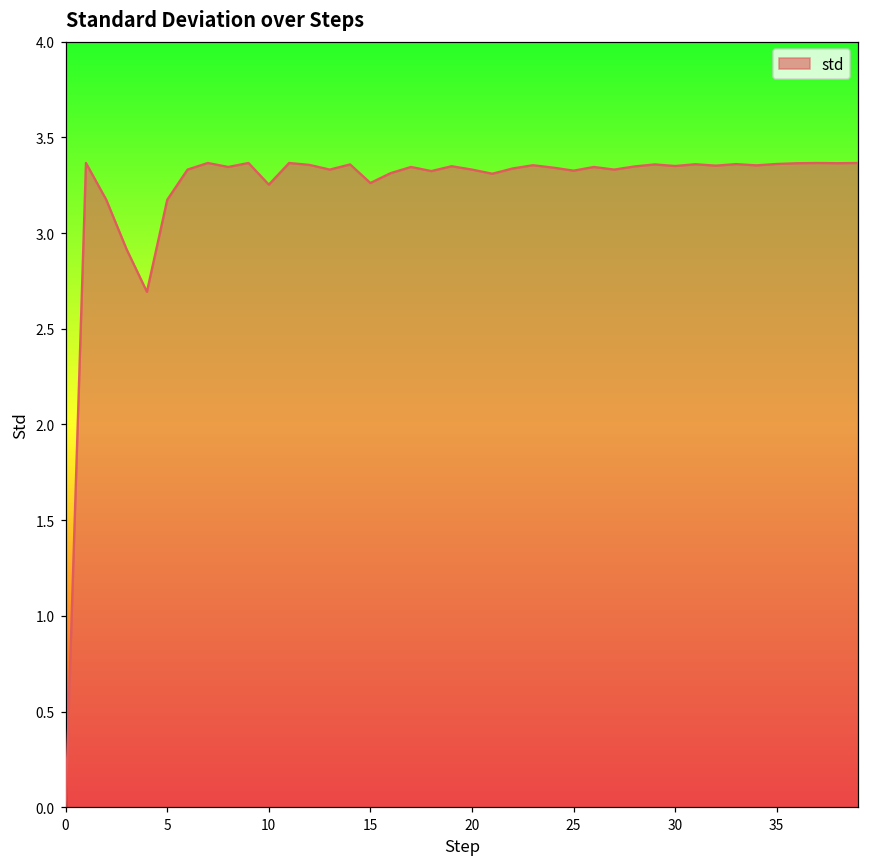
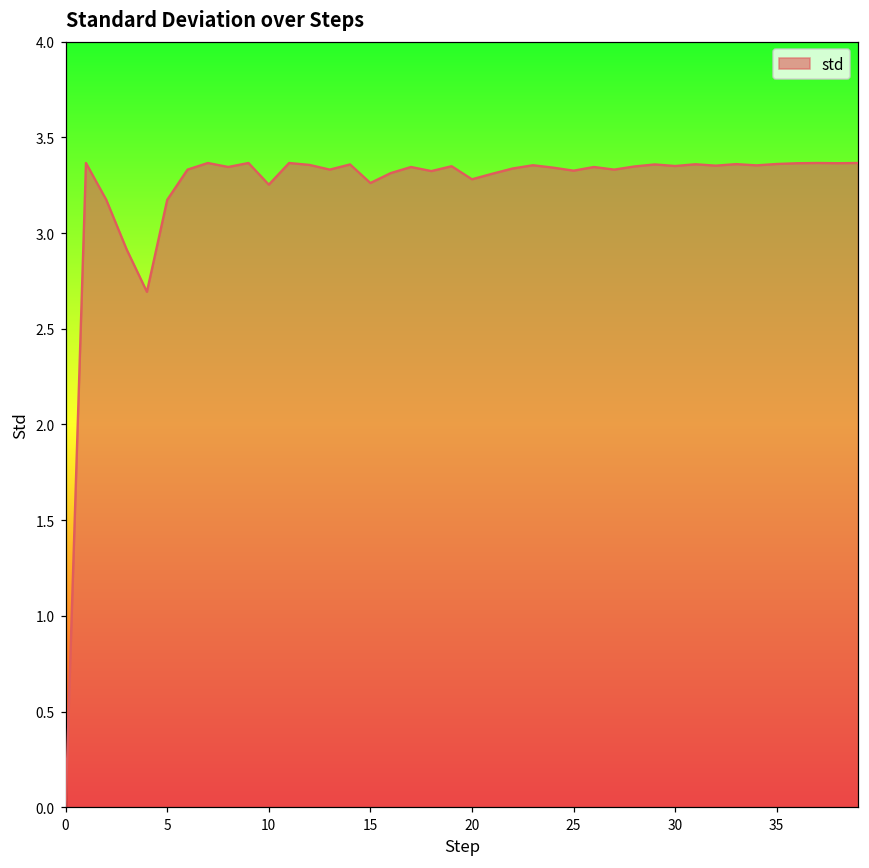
20: 3.33 -> 3.28
